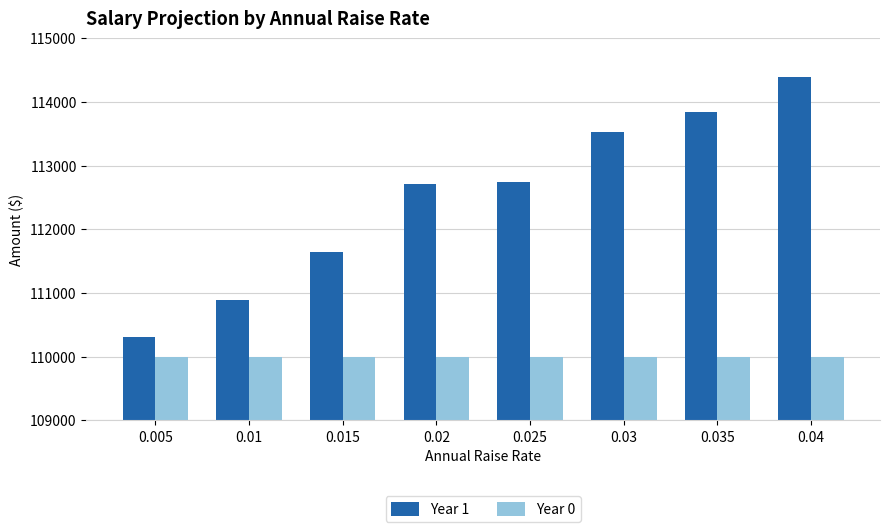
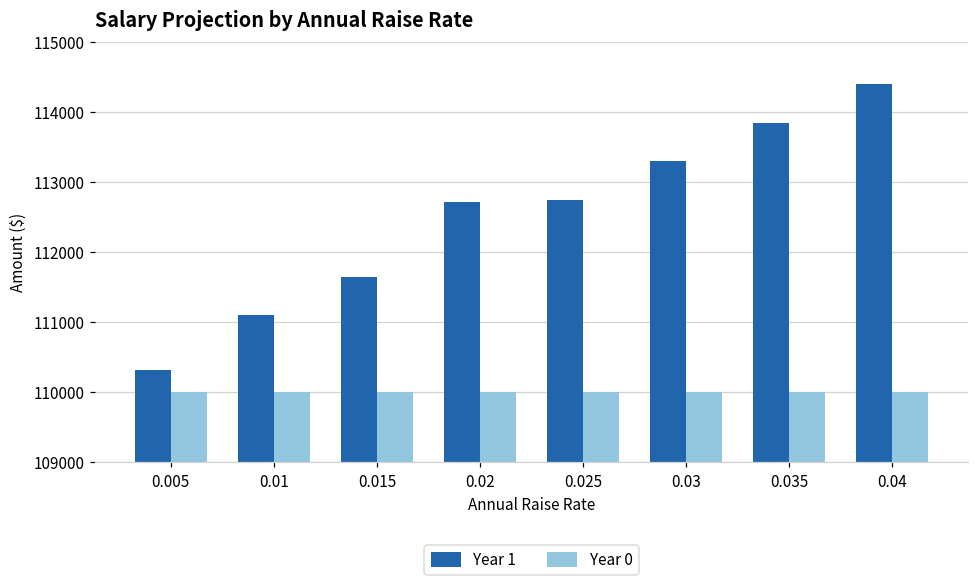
Year 1, 0.01: 110900 -> 111100
Year 1, 0.03: 113500 -> 113300
